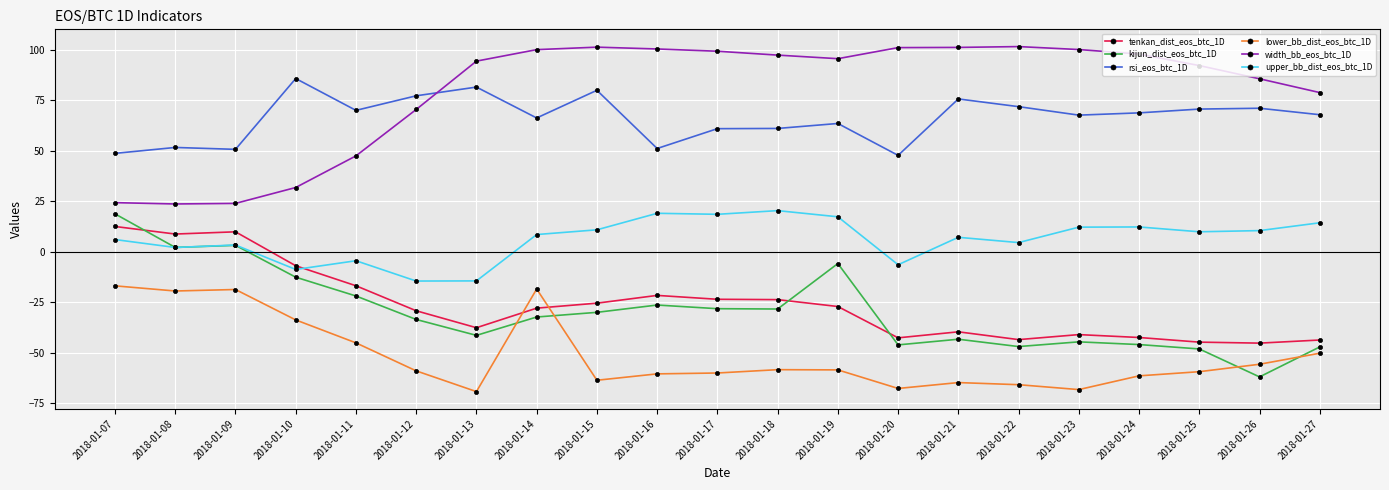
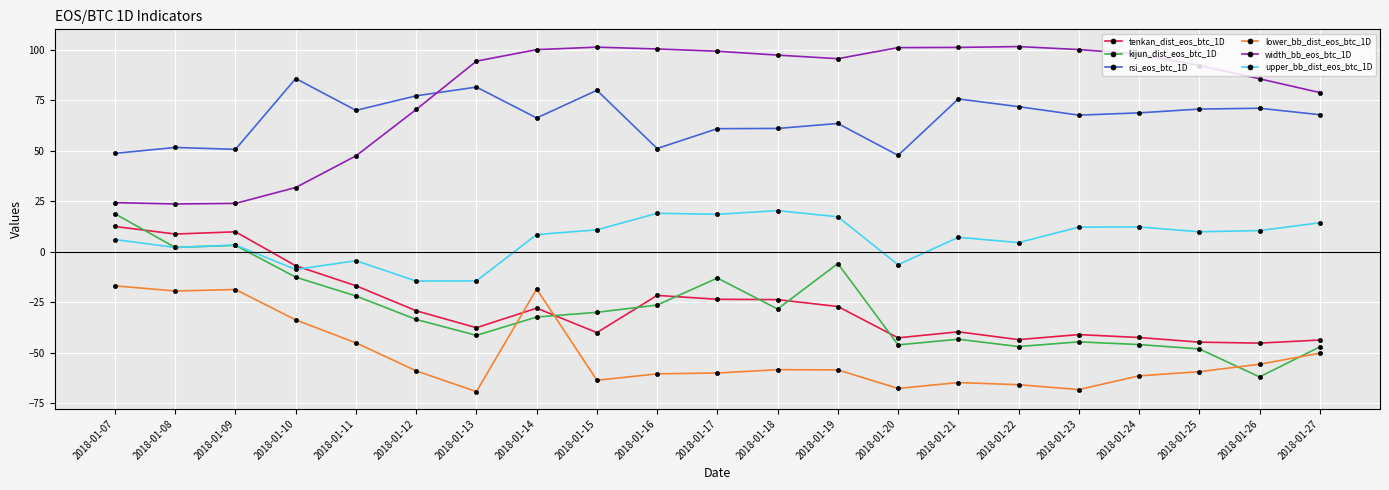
tenkan_dist_eos_btc_1D, 2018-01-15: -26 -> -40
kijun_dist_eos_btc_1D, 2018-01-17: -28 -> -13
